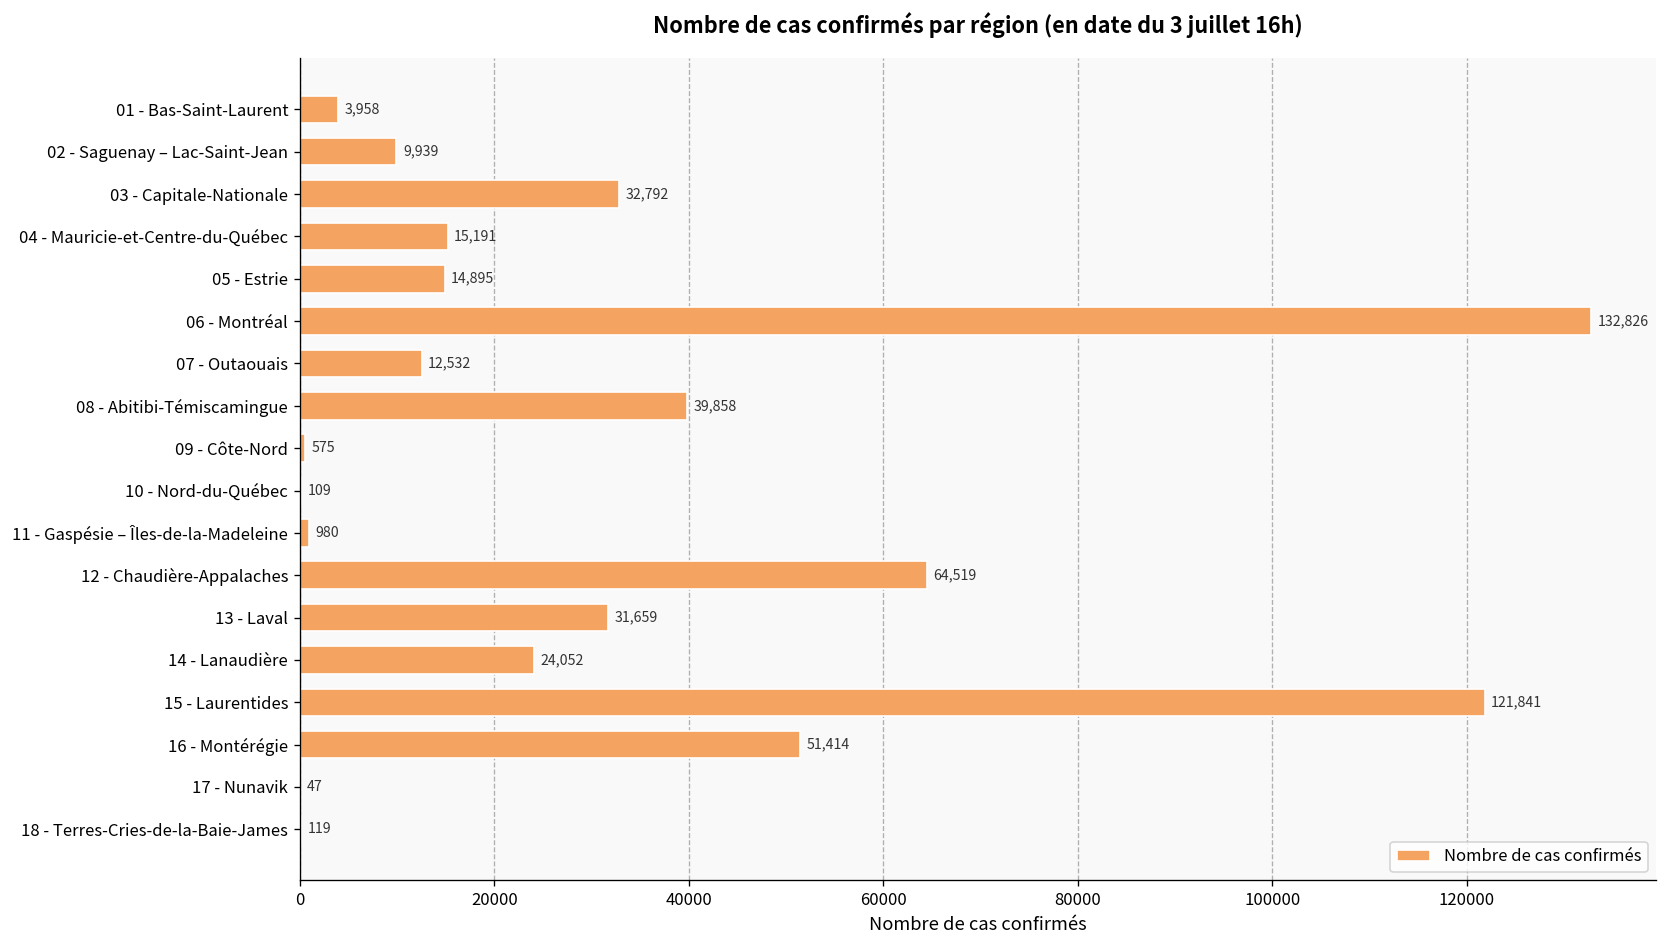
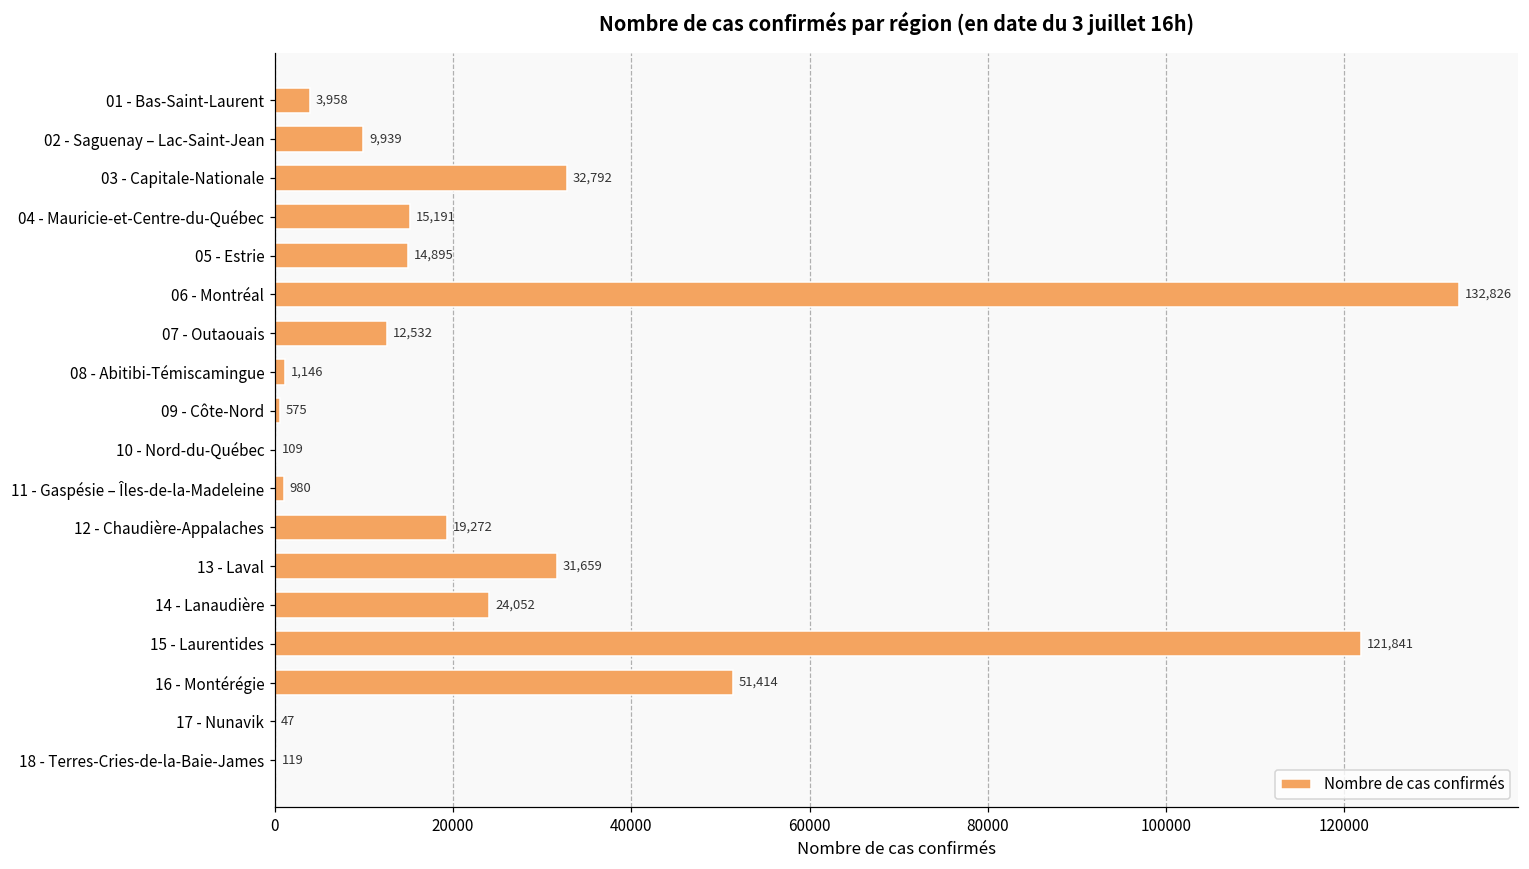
08 - Abitibi-Témiscamingue: 39,858 -> 1,146
12 - Chaudière-Appalaches: 64,519 -> 19,272
